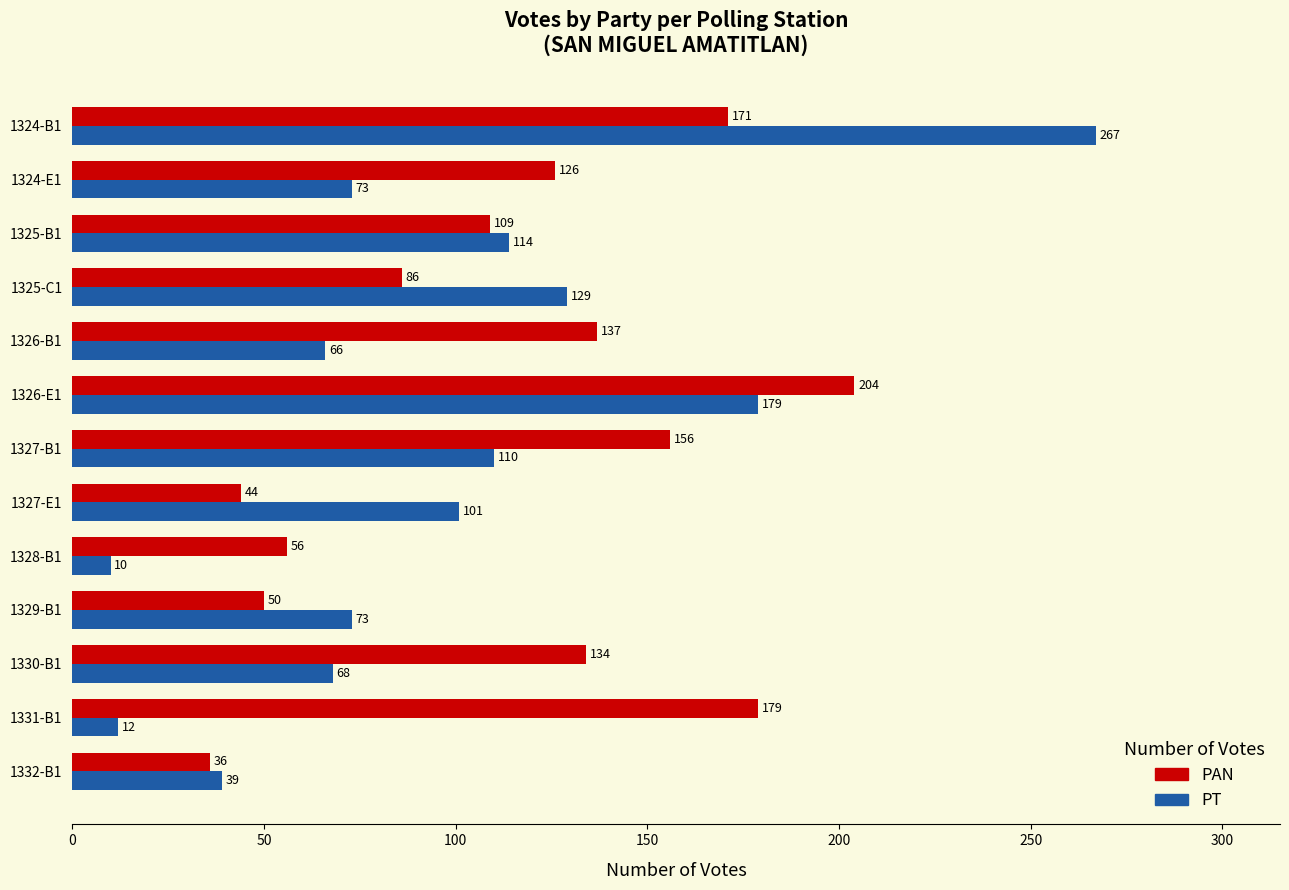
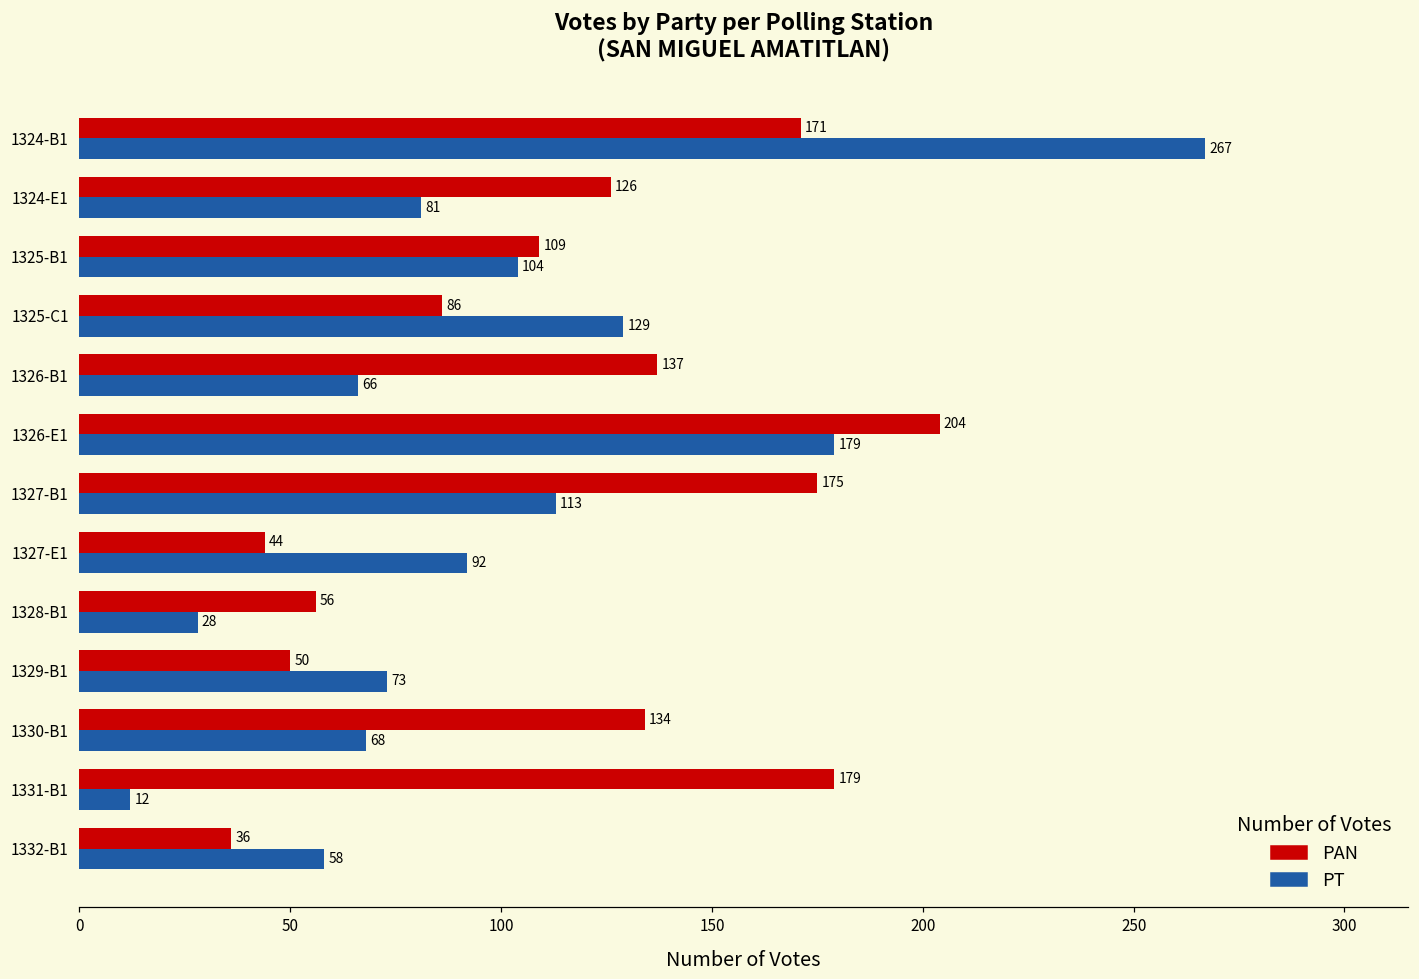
PT, 1324-E1: 73 -> 81
PT, 1325-B1: 114 -> 104
PAN, 1327-B1: 156 -> 175
PT, 1327-B1: 110 -> 113
PT, 1327-E1: 101 -> 92
PT, 1328-B1: 10 -> 28
PT, 1332-B1: 39 -> 58
